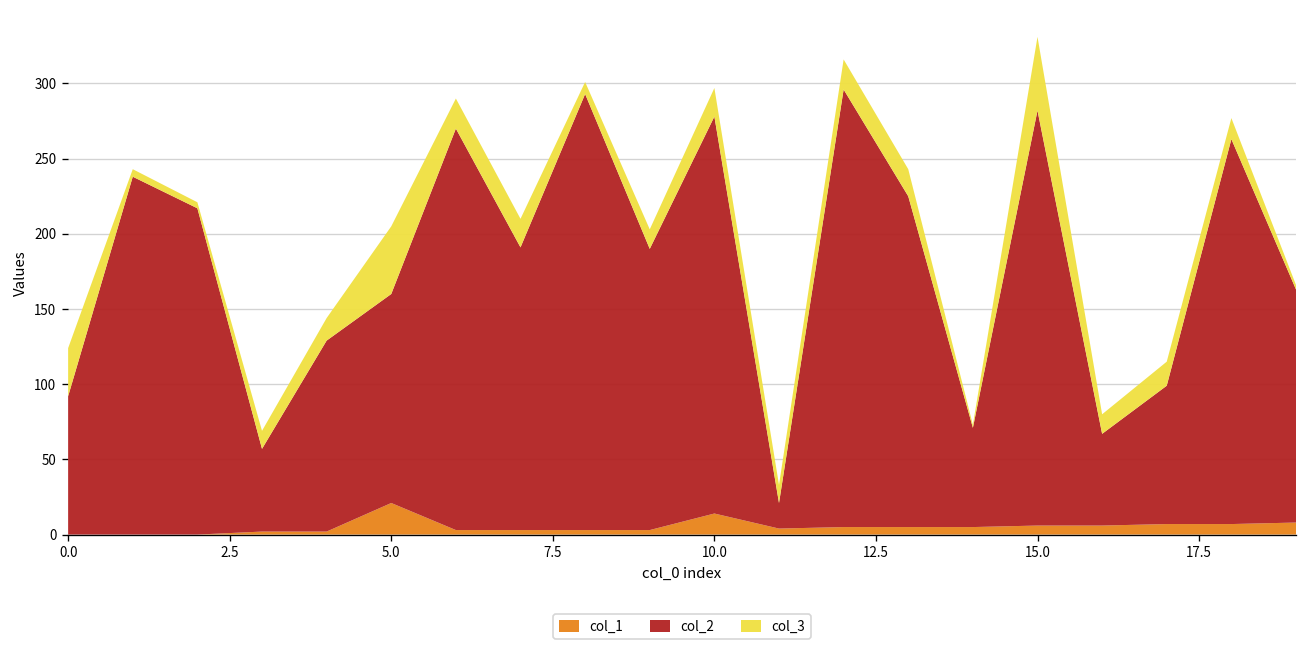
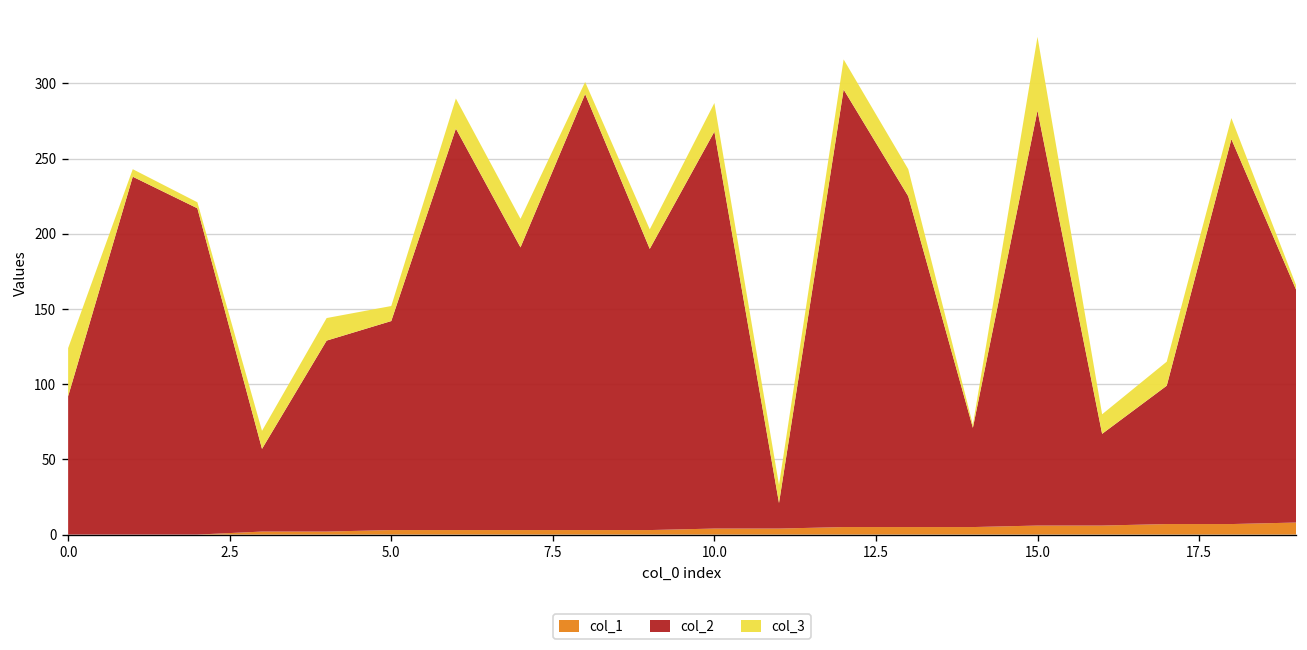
col_1, 5.0: 21 -> 3
col_3, 5.0: 45 -> 10
col_1, 10.0: 14 -> 4
